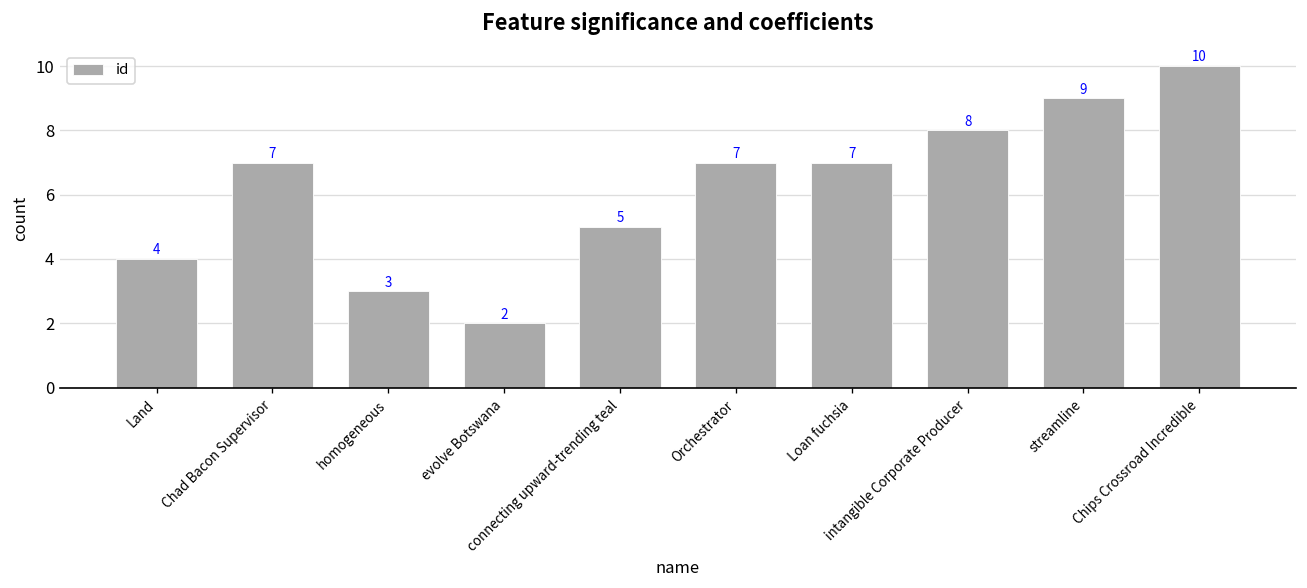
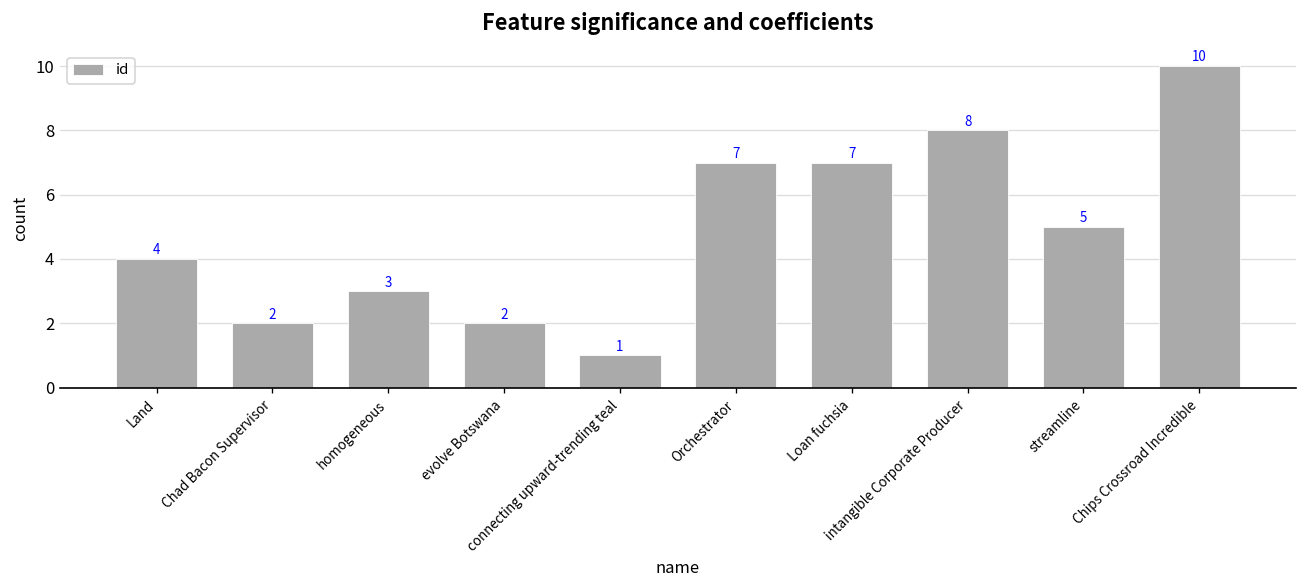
Chad Bacon Supervisor: 7 -> 2
connecting upward-trending teal: 5 -> 1
streamline: 9 -> 5
